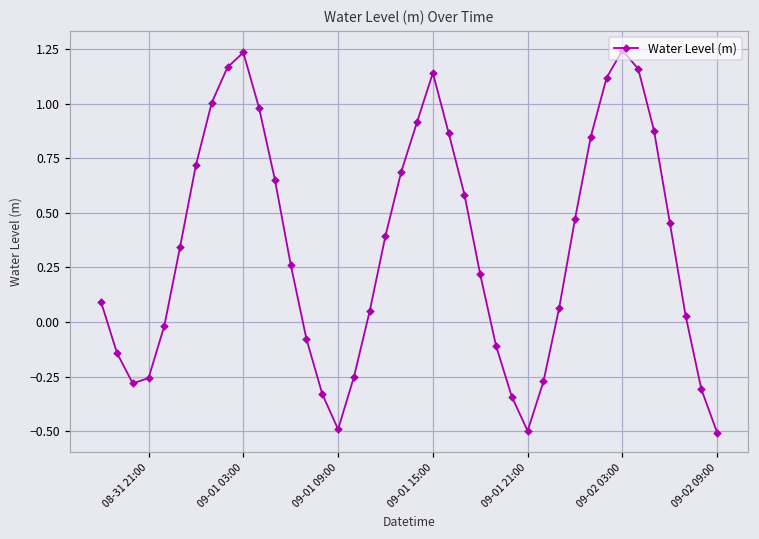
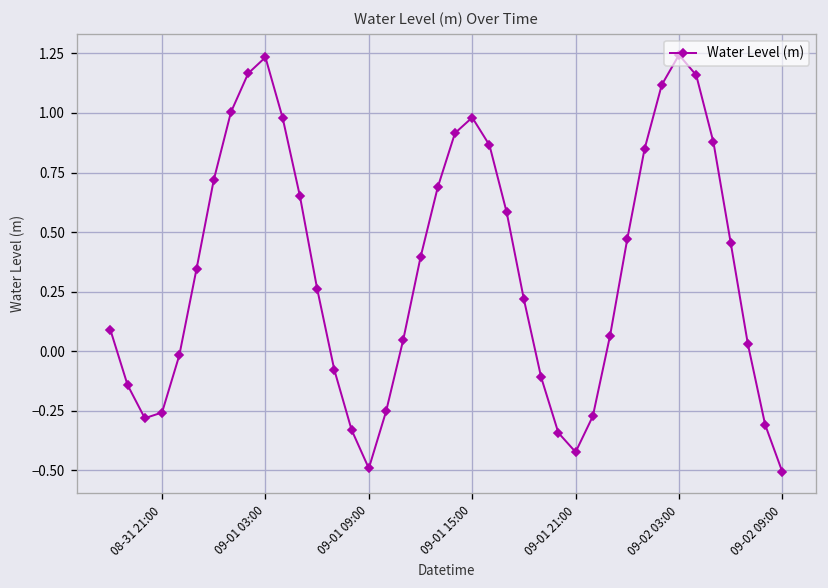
09-01 15:00: 1.14 -> 0.98
09-01 21:00: -0.50 -> -0.42
